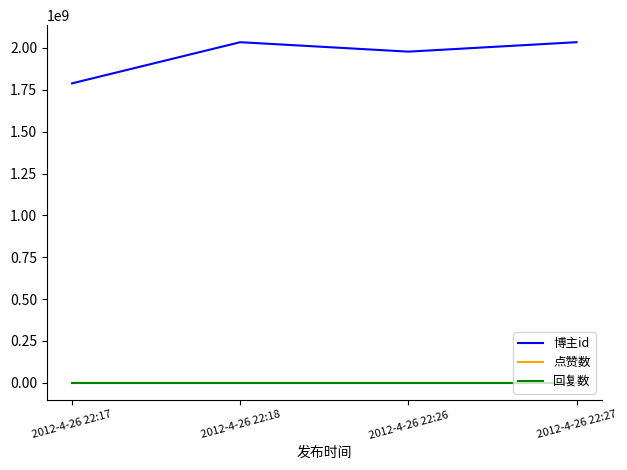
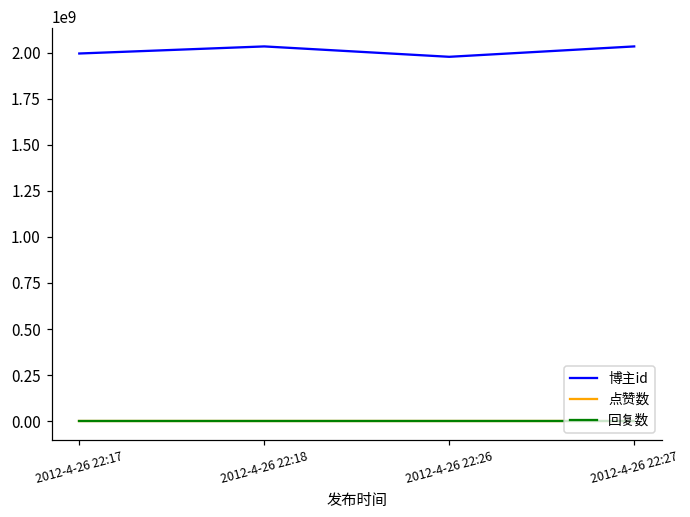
博主id, 2012-4-26 22:17: 1790000000 -> 2000000000
